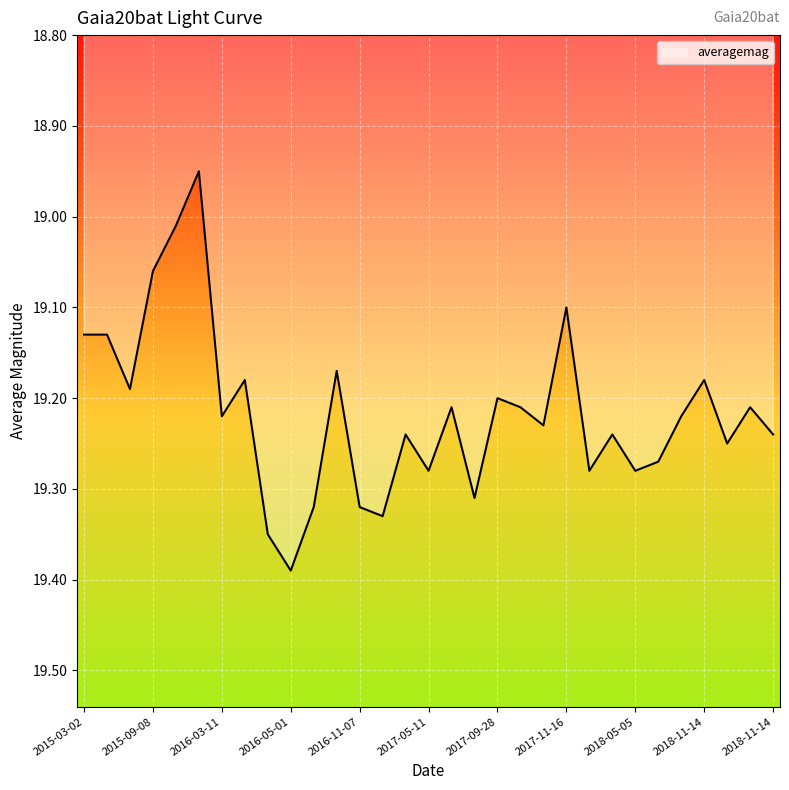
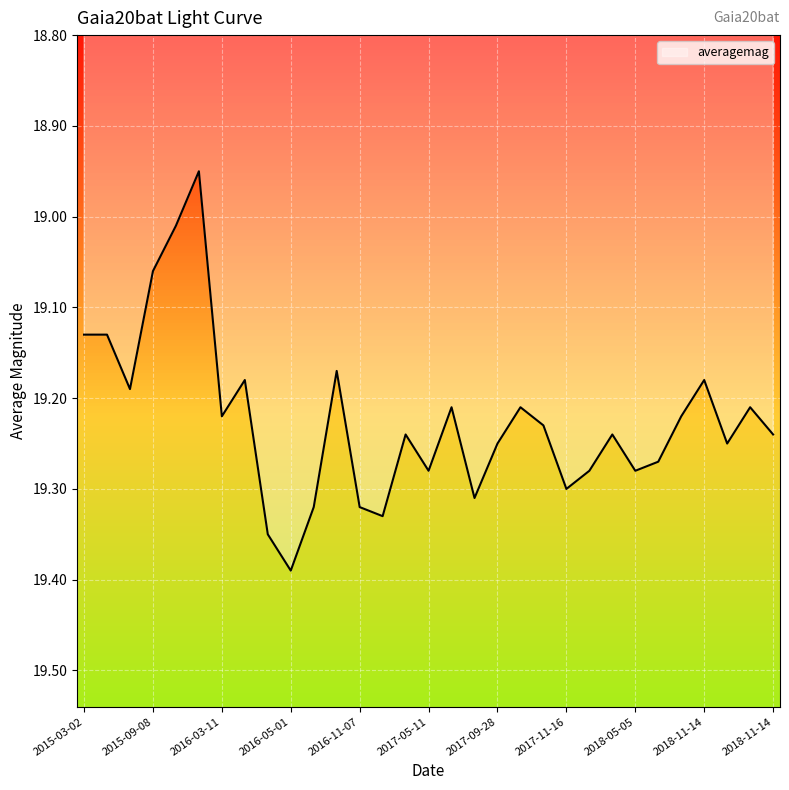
2017-09-28: 19.20 -> 19.25
2017-11-16: 19.1 -> 19.3
